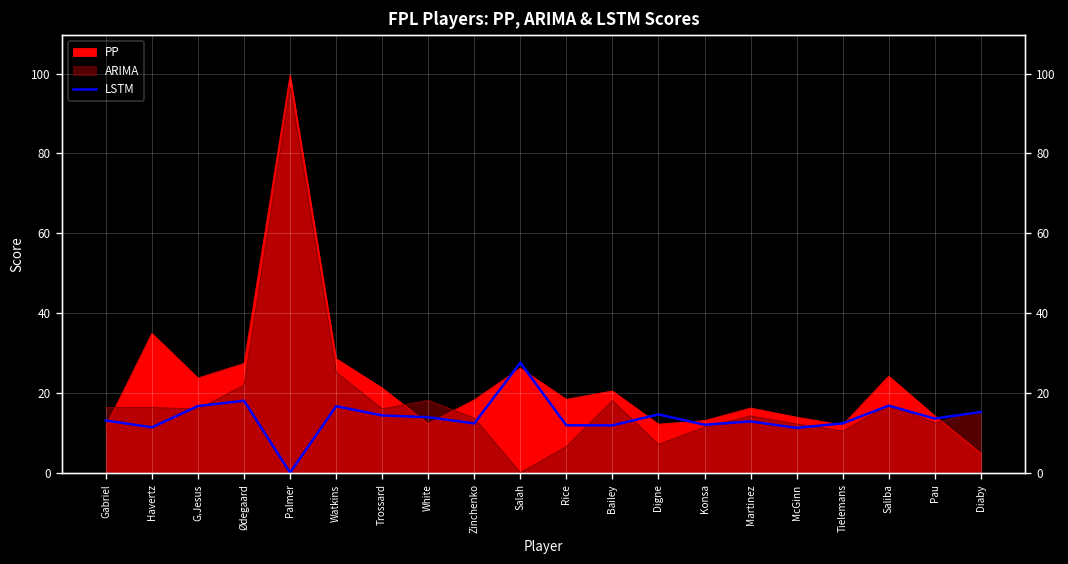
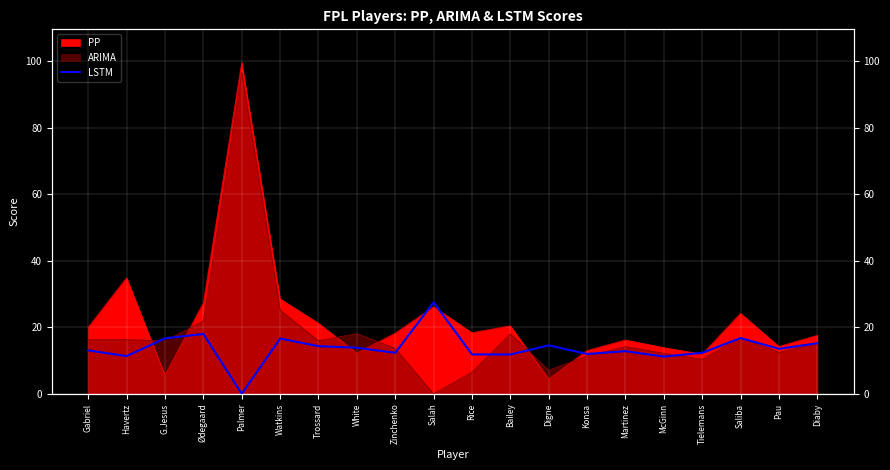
PP, Gabriel: 12 -> 20
PP, G.Jesus: 24 -> 6
PP, Digne: 12 -> 4
PP, Diaby: 5 -> 18
